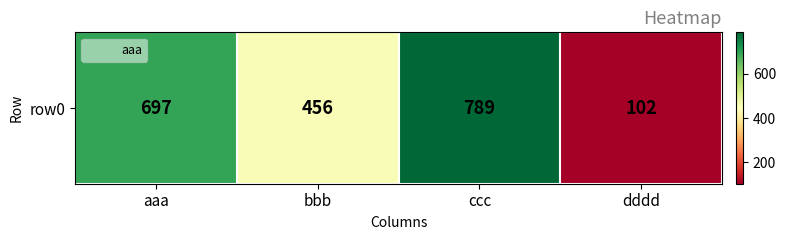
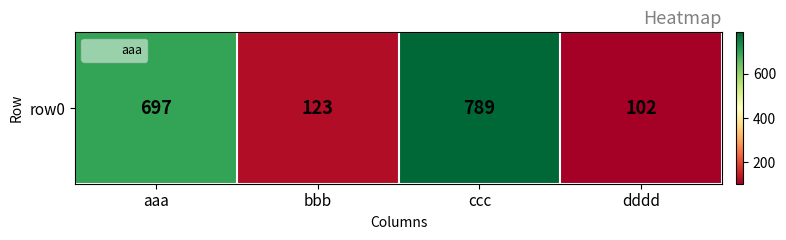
row0, bbb: 456 -> 123
